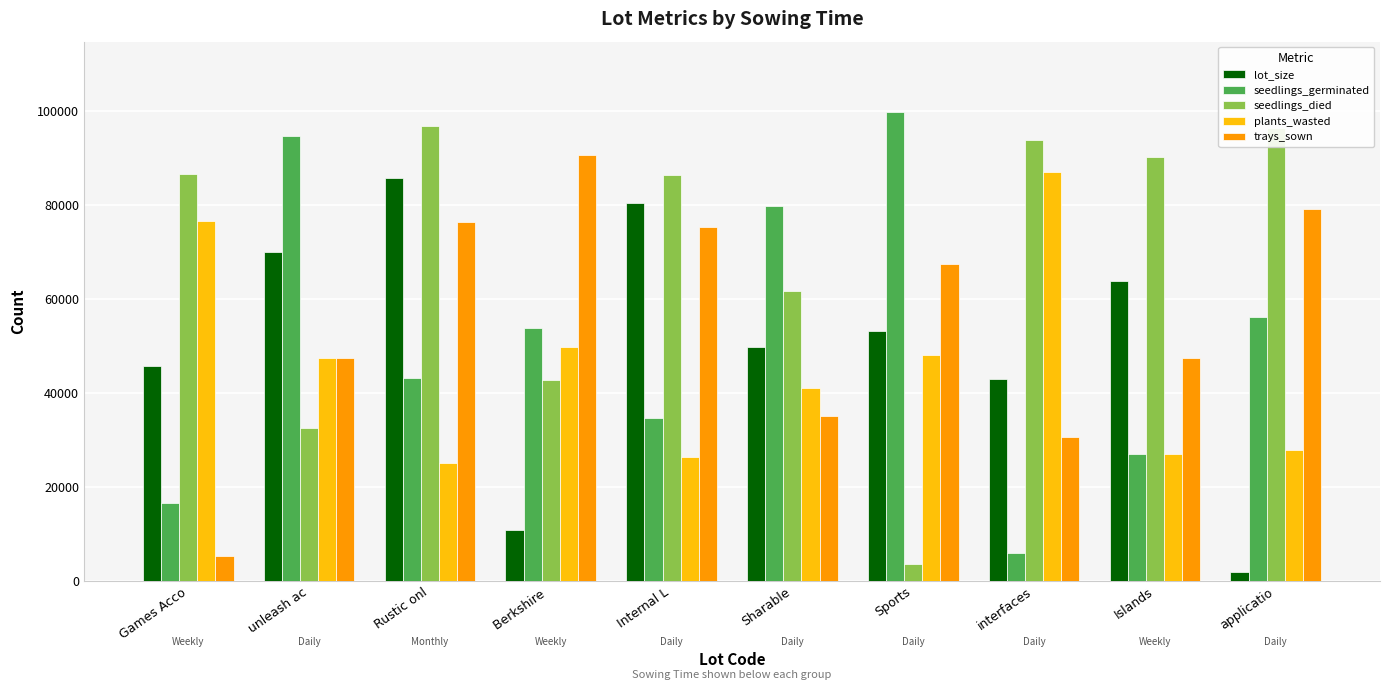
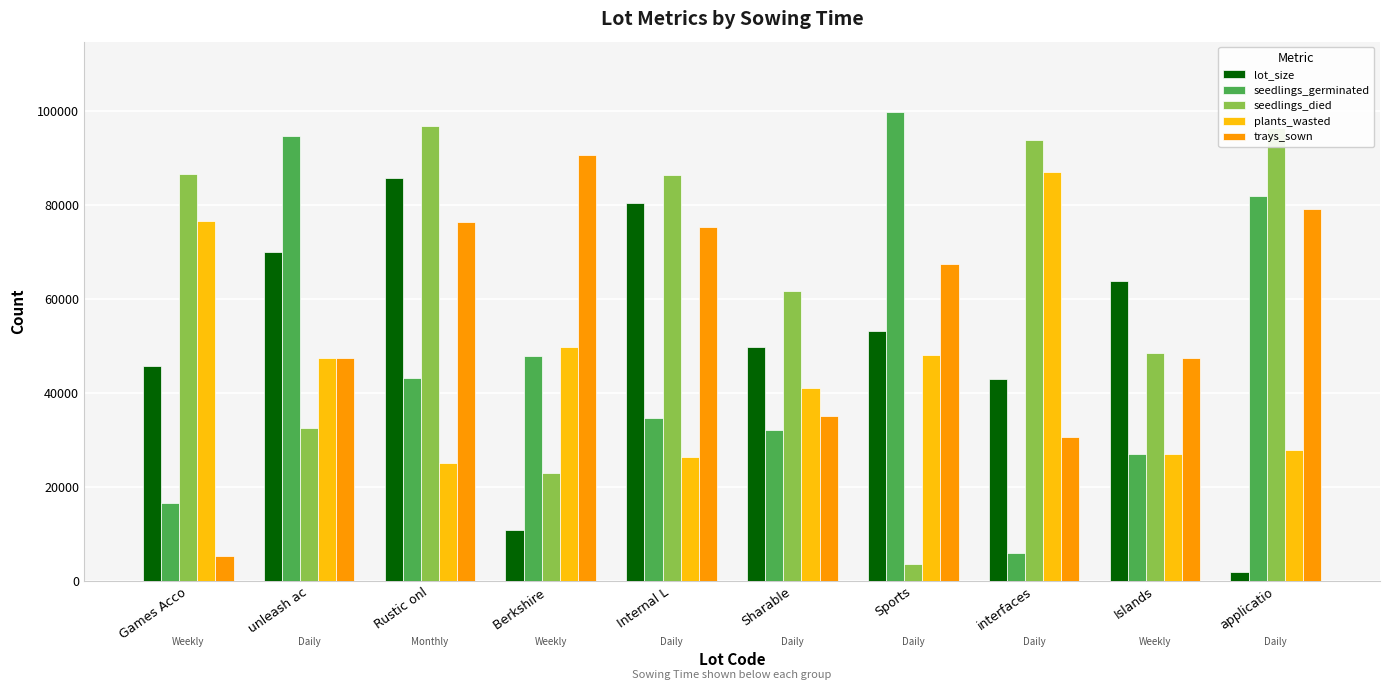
seedlings_germinated, Berkshire: 54000 -> 48000
seedlings_died, Berkshire: 43000 -> 23000
seedlings_germinated, Sharable: 80000 -> 32000
seedlings_died, Islands: 90000 -> 49000
seedlings_germinated, applicatio: 56000 -> 82000
